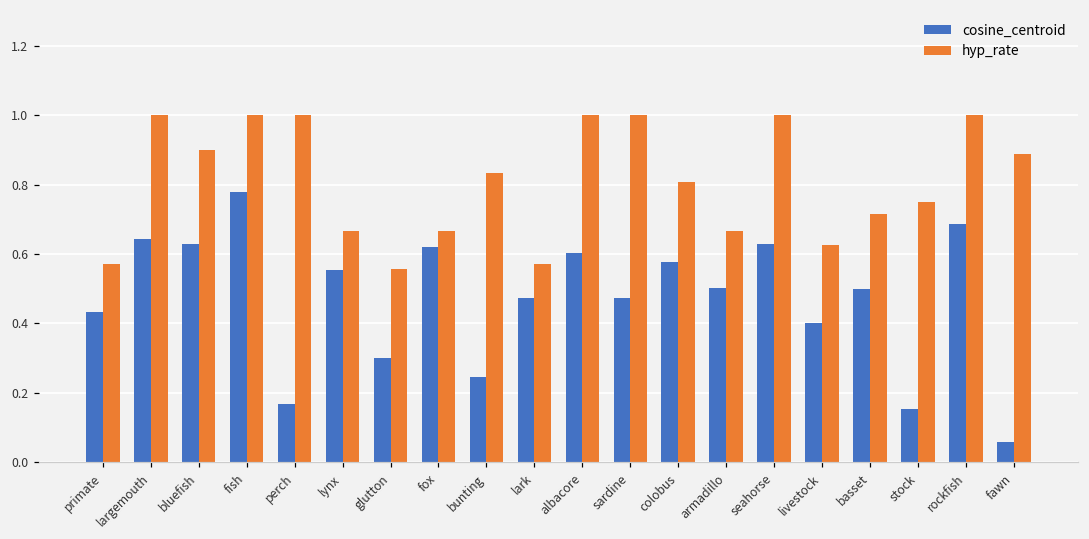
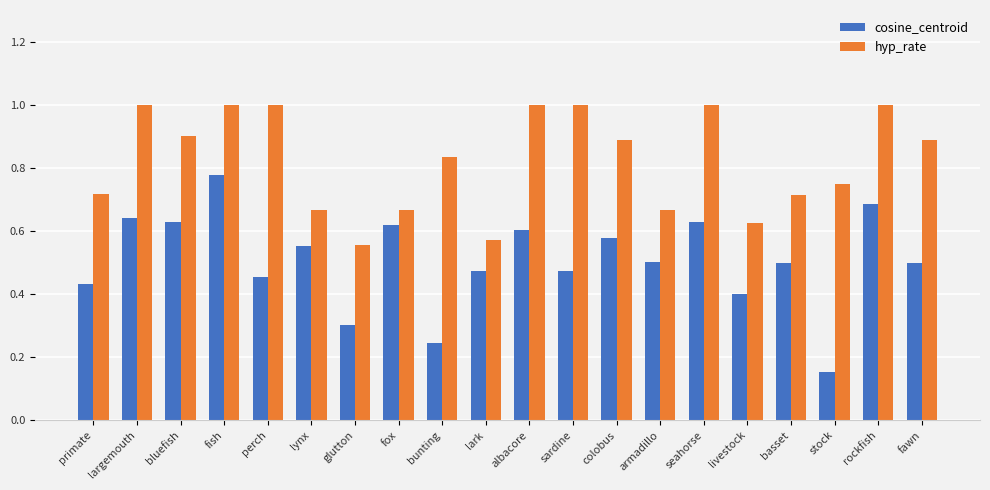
hyp_rate, primate: 0.57 -> 0.72
cosine_centroid, perch: 0.17 -> 0.45
hyp_rate, colobus: 0.81 -> 0.89
cosine_centroid, fawn: 0.06 -> 0.50
